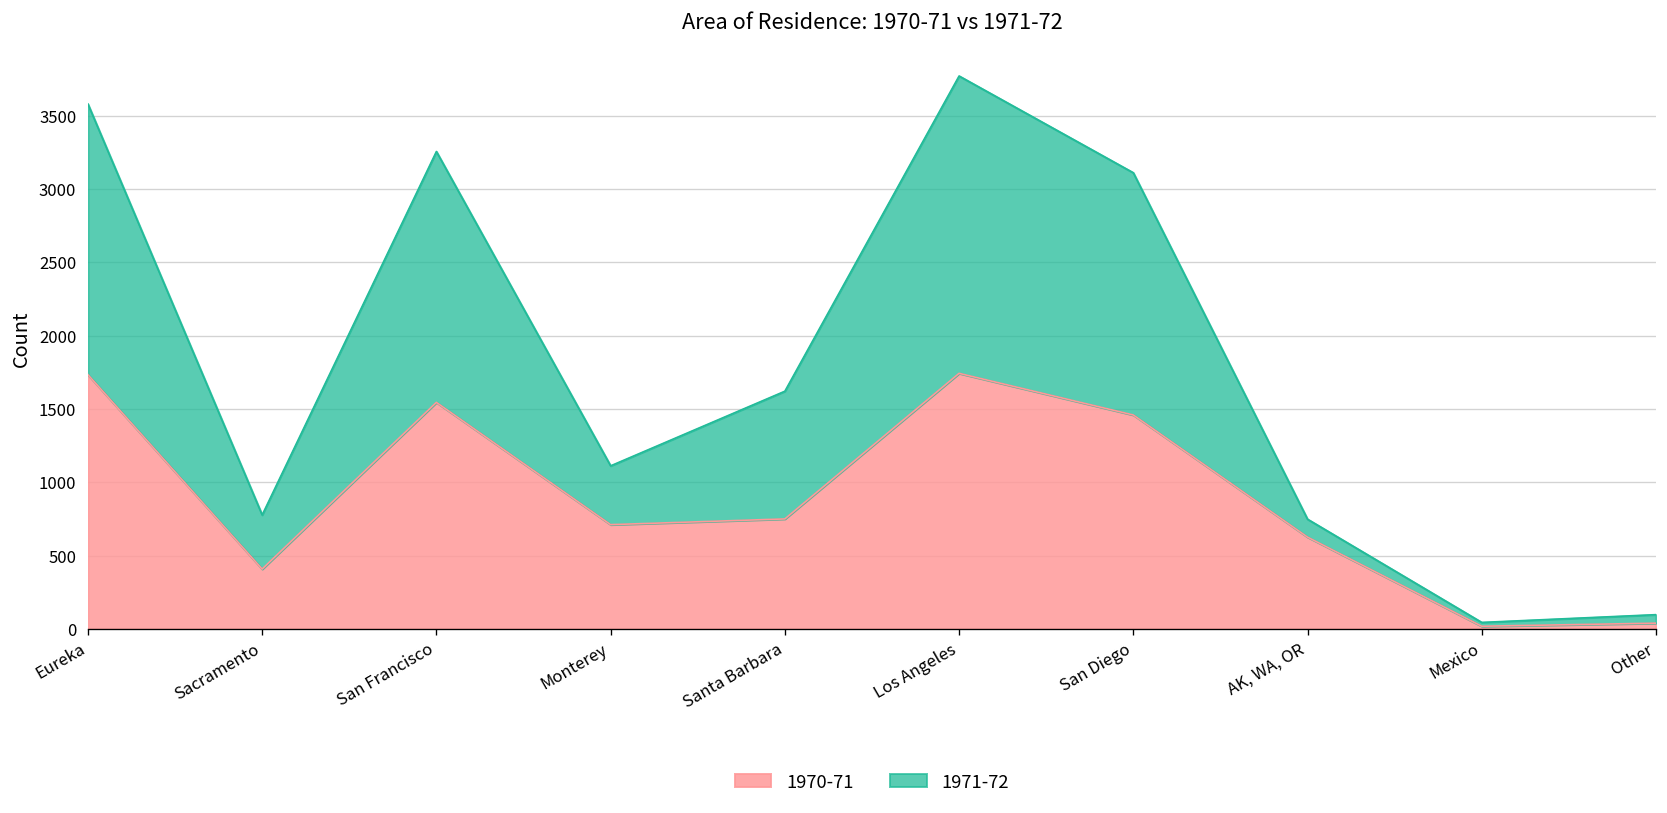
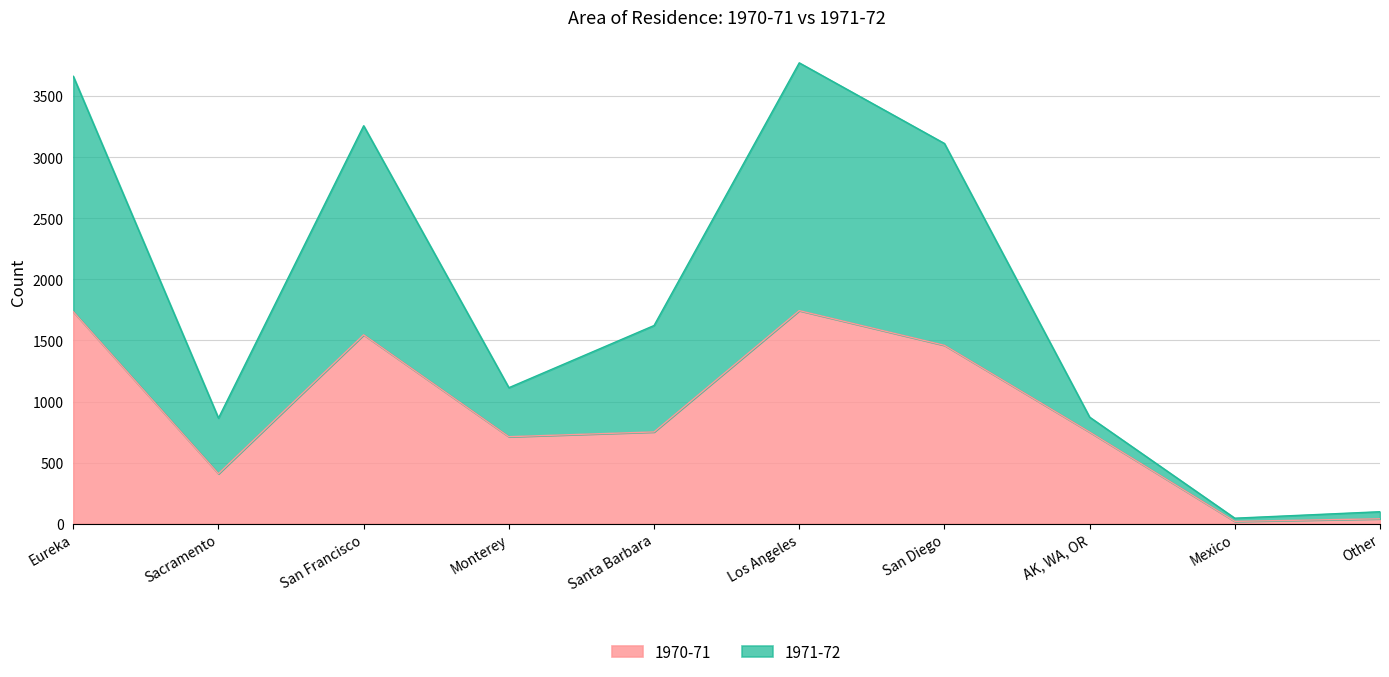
1971-72, Eureka: 1850 -> 1930
1971-72, Sacramento: 370 -> 460
1970-71, AK, WA, OR: 630 -> 750
